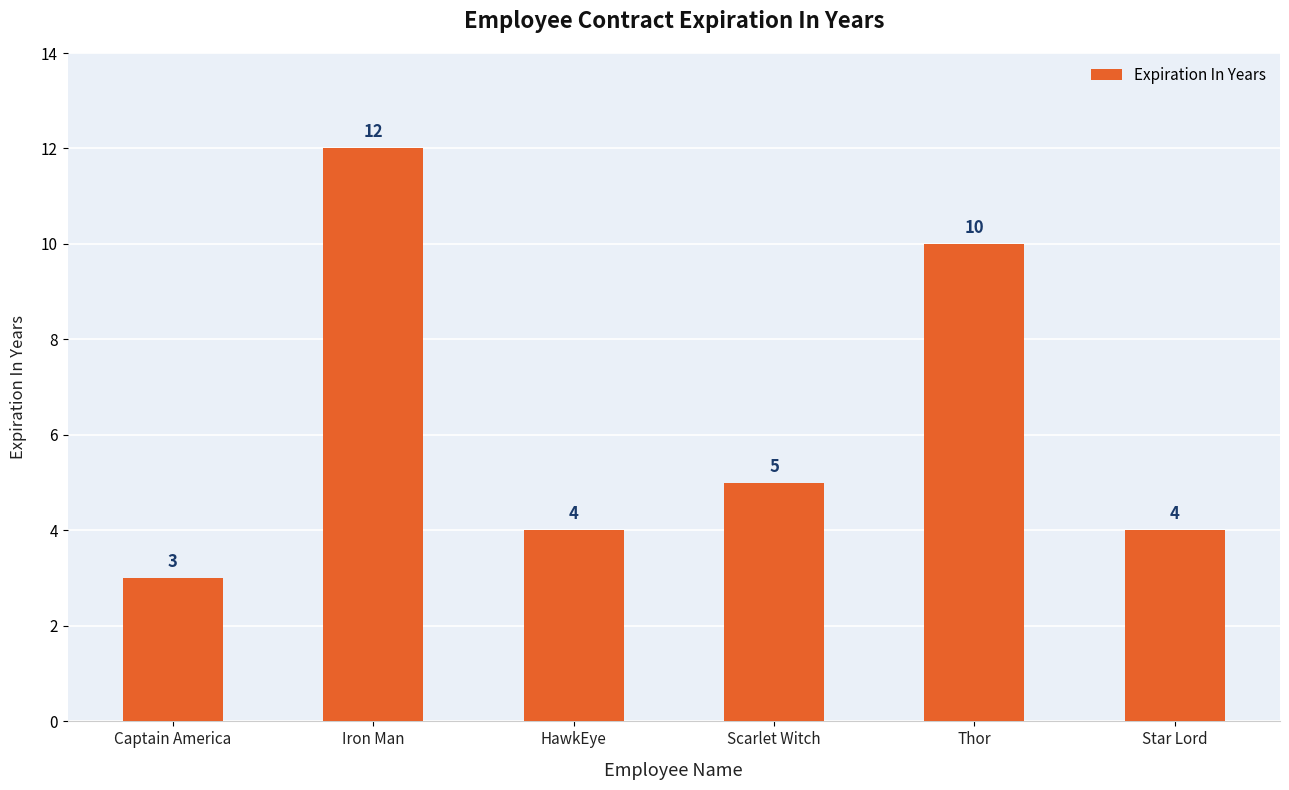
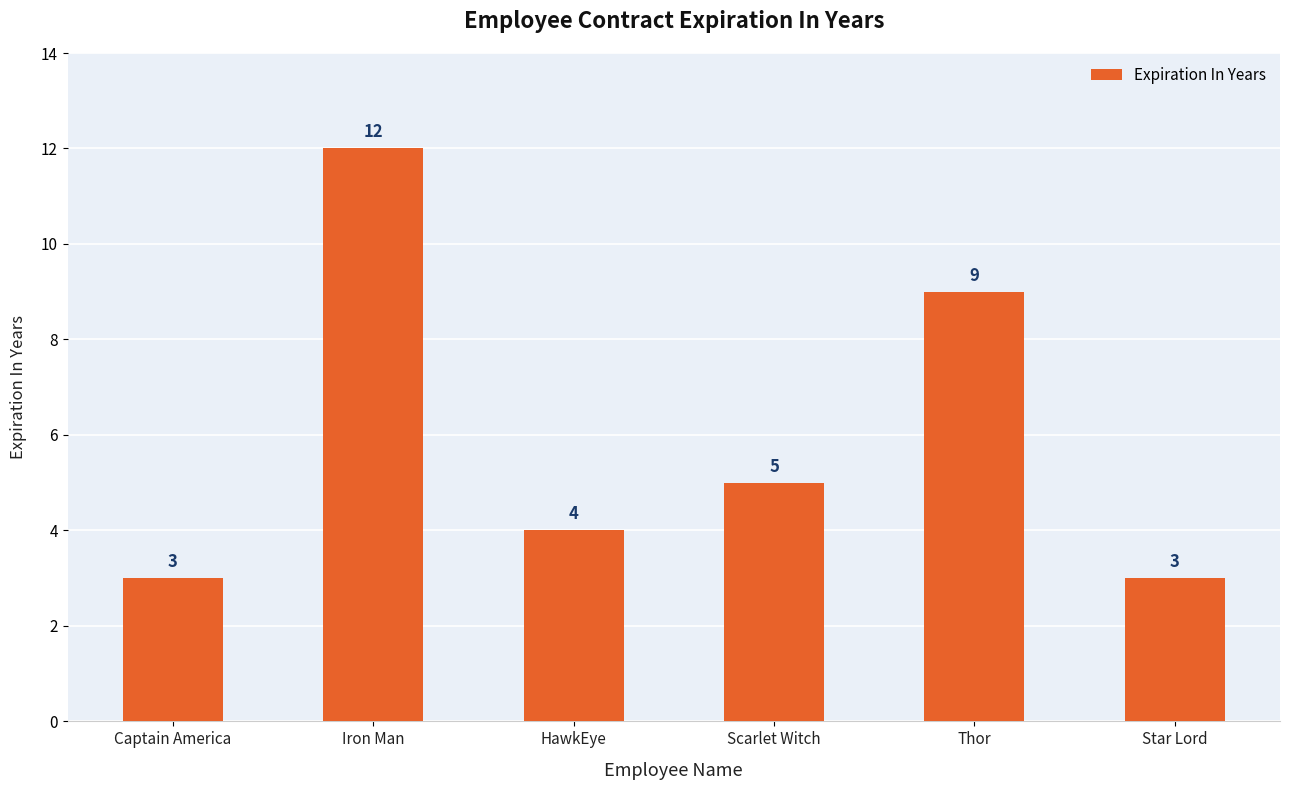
Thor: 10 -> 9
Star Lord: 4 -> 3
